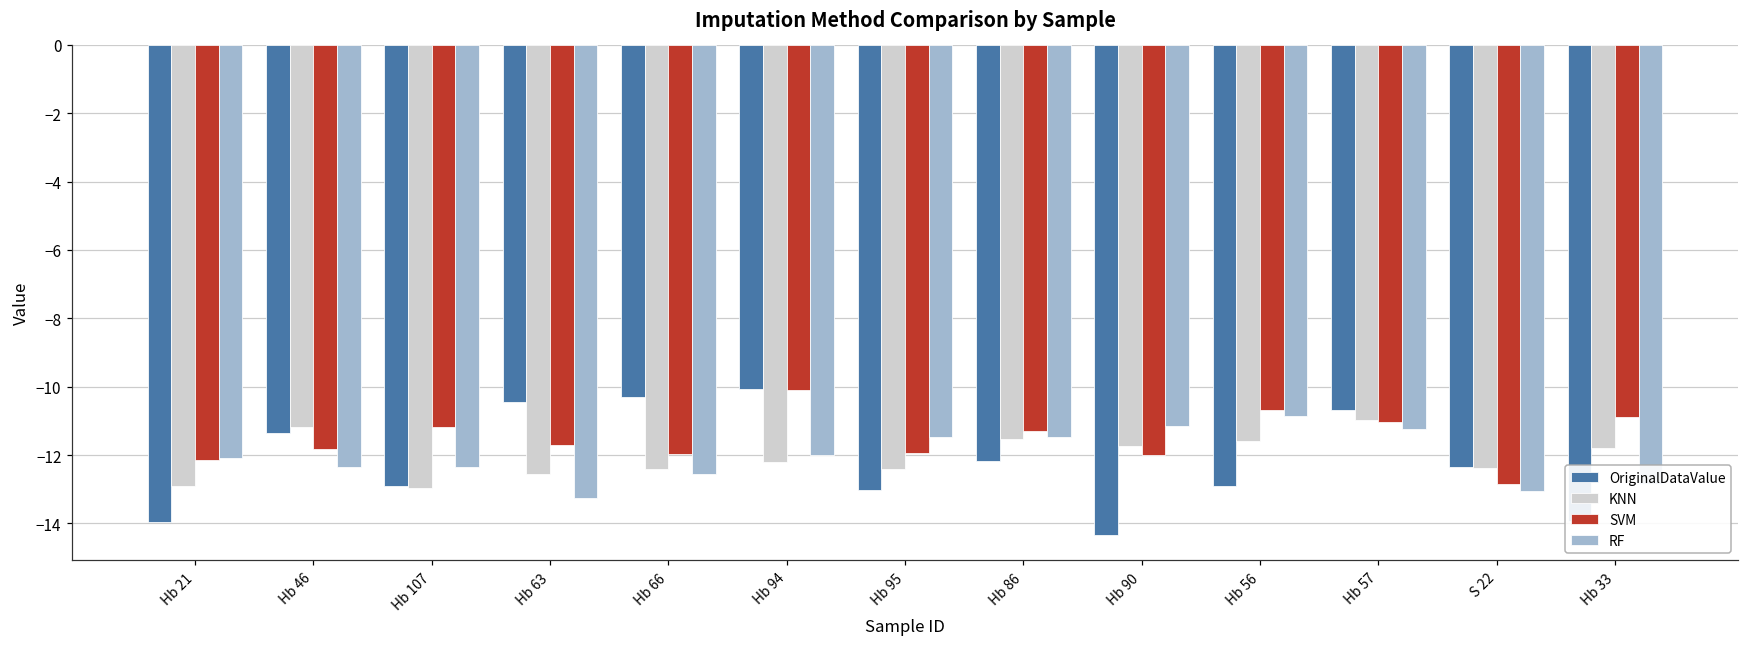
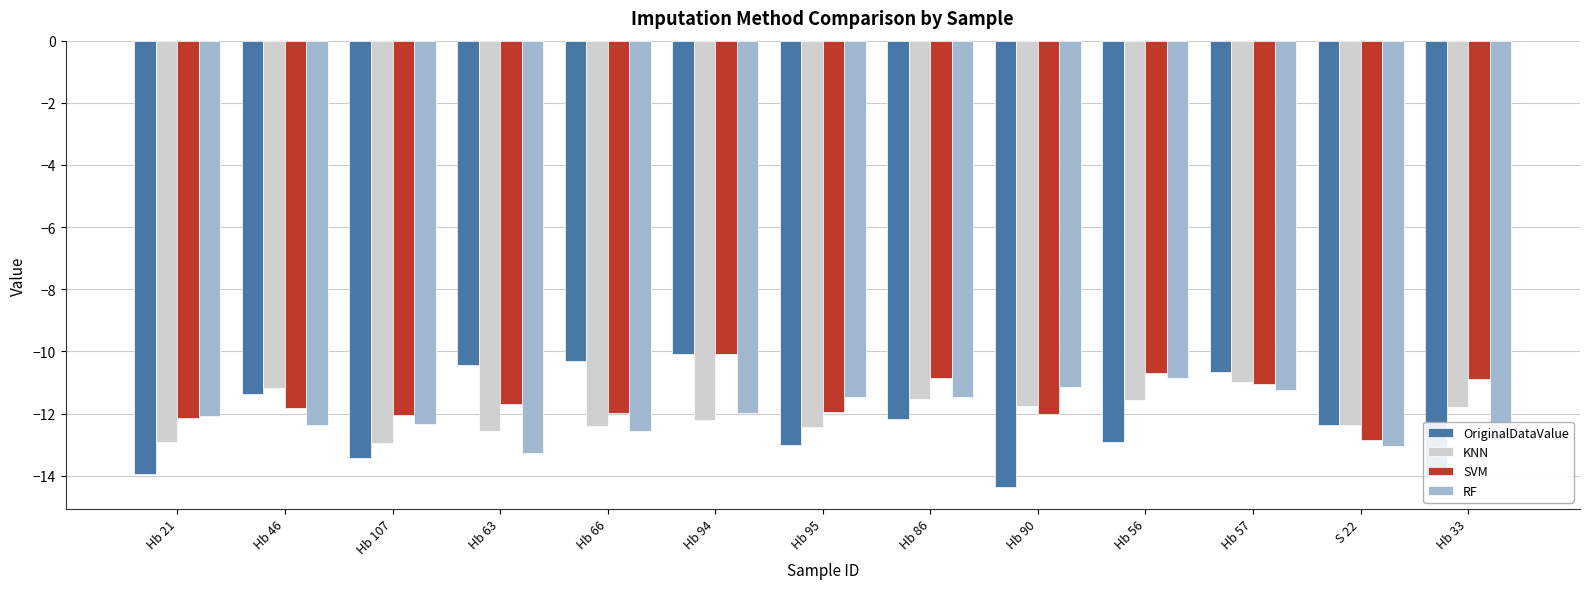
OriginalDataValue, Hb 107: -12.9 -> -13.4
SVM, Hb 107: -11.2 -> -12.0
SVM, Hb 86: -11.3 -> -10.8
